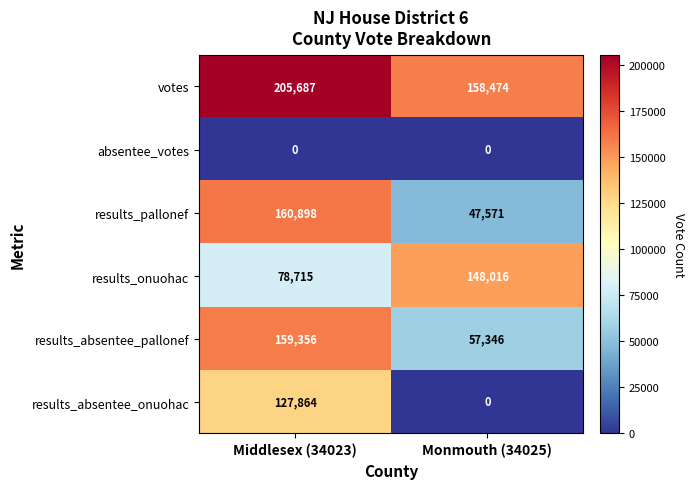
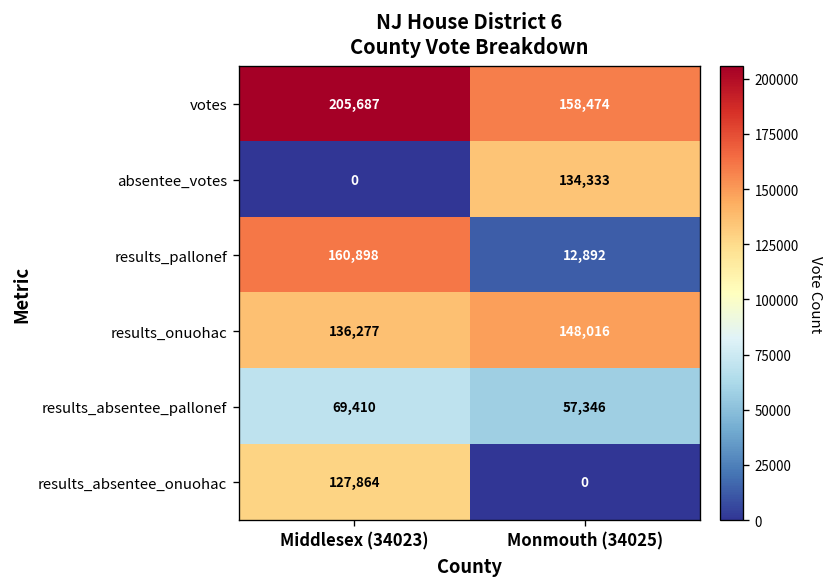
absentee_votes, Monmouth (34025): 0 -> 134,333
results_pallonef, Monmouth (34025): 47,571 -> 12,892
results_onuohac, Middlesex (34023): 78,715 -> 136,277
results_absentee_pallonef, Middlesex (34023): 159,356 -> 69,410
